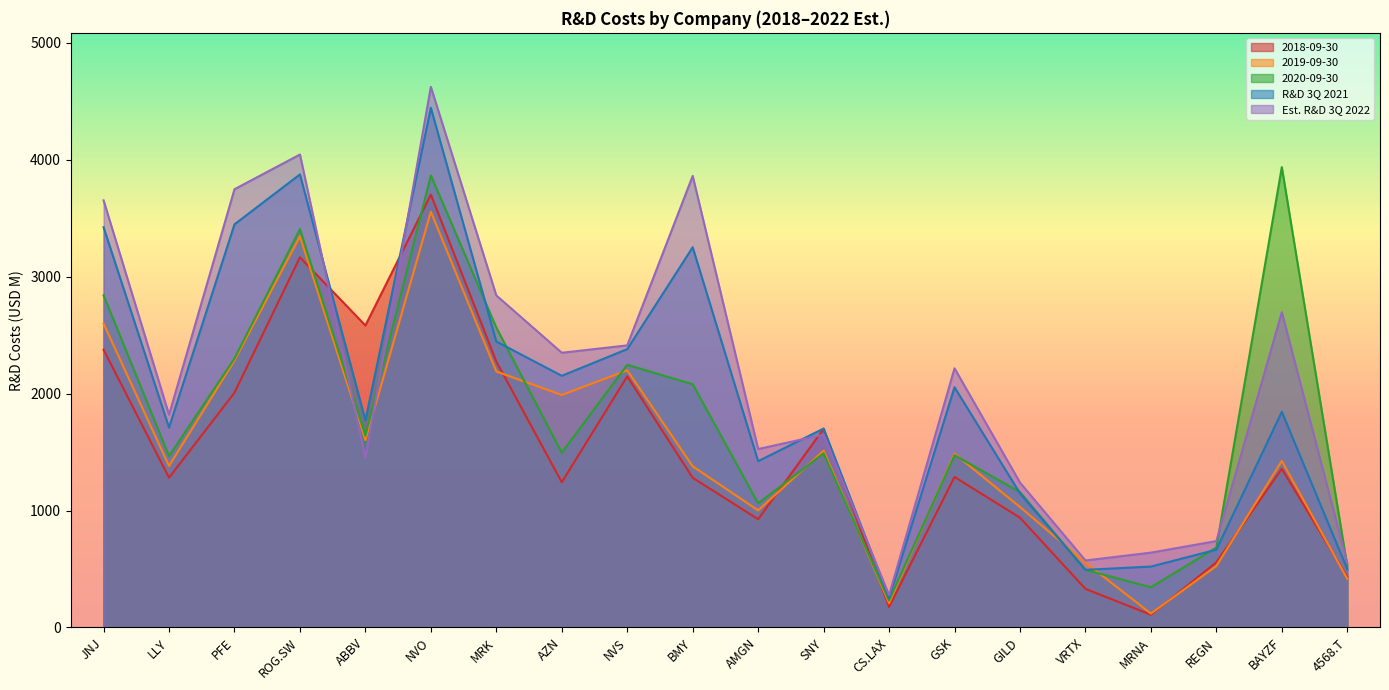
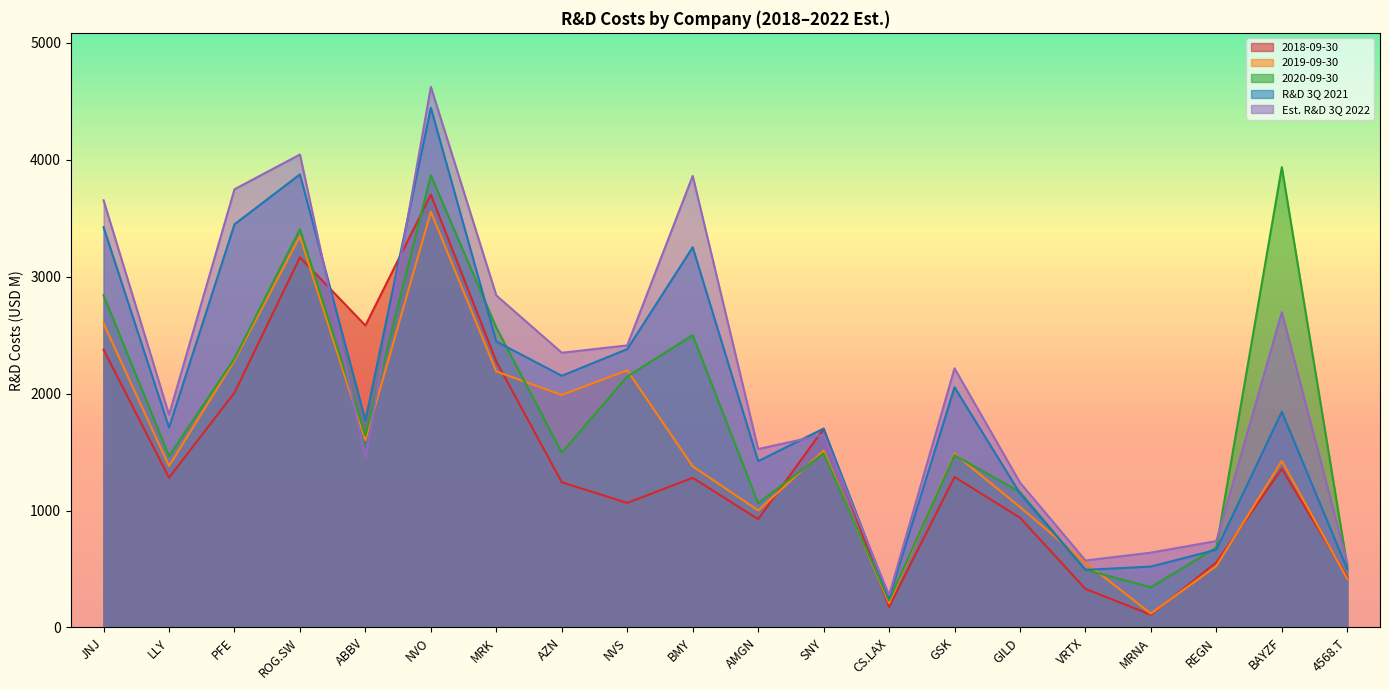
2018-09-30, NVS: 2150 -> 1070
2020-09-30, NVS: 2250 -> 2150
2020-09-30, BMY: 2080 -> 2500
